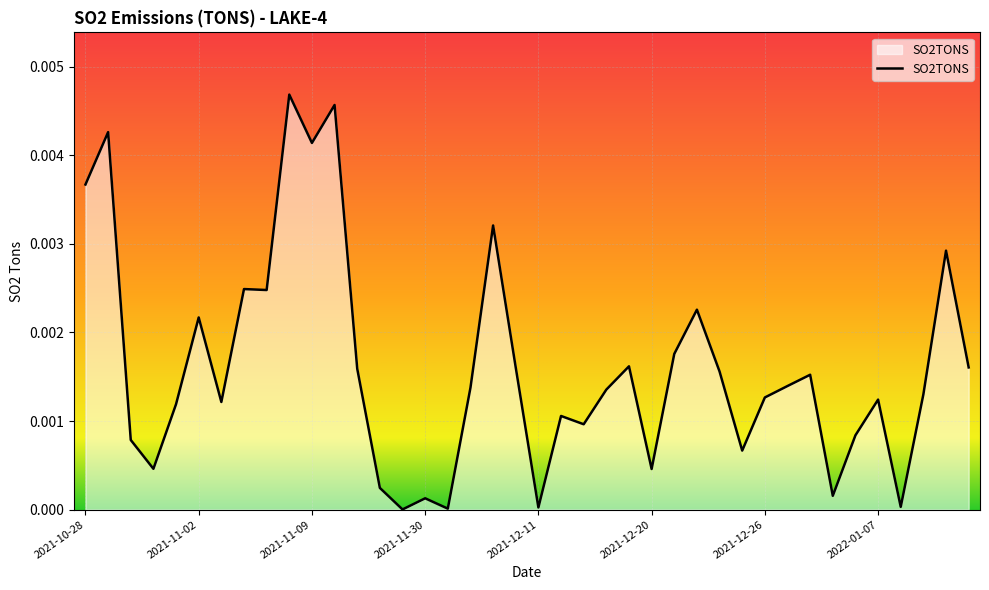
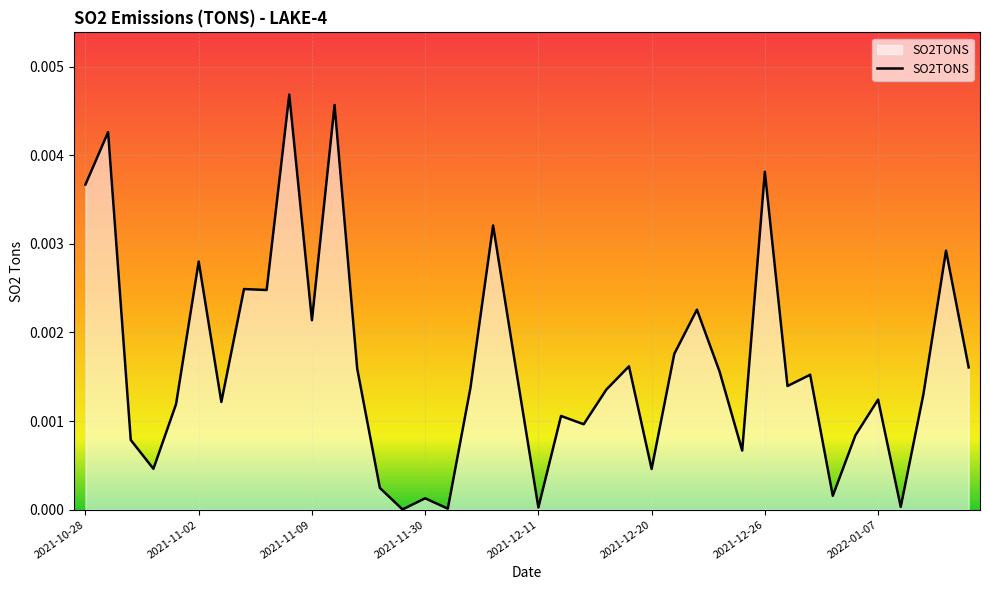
2021-11-02: 0.0022 -> 0.0028
2021-11-09: 0.0041 -> 0.0021
2021-12-26: 0.0013 -> 0.0038
